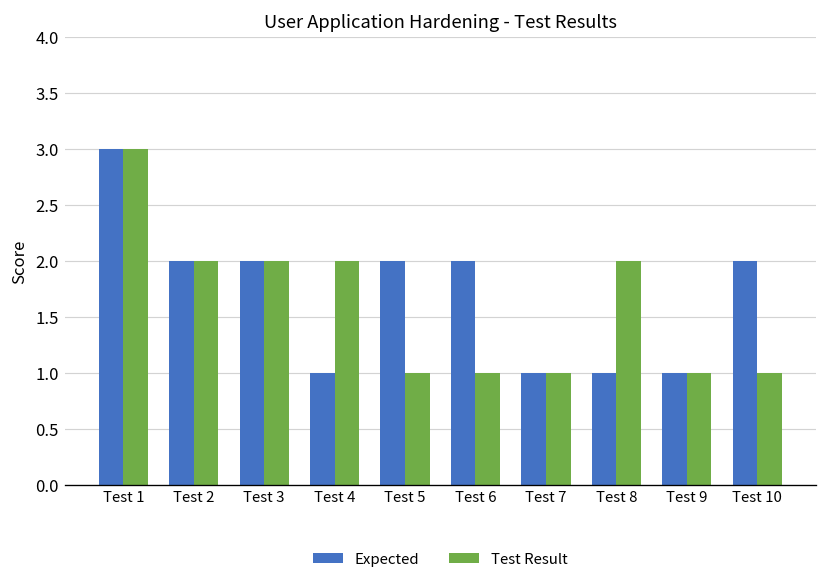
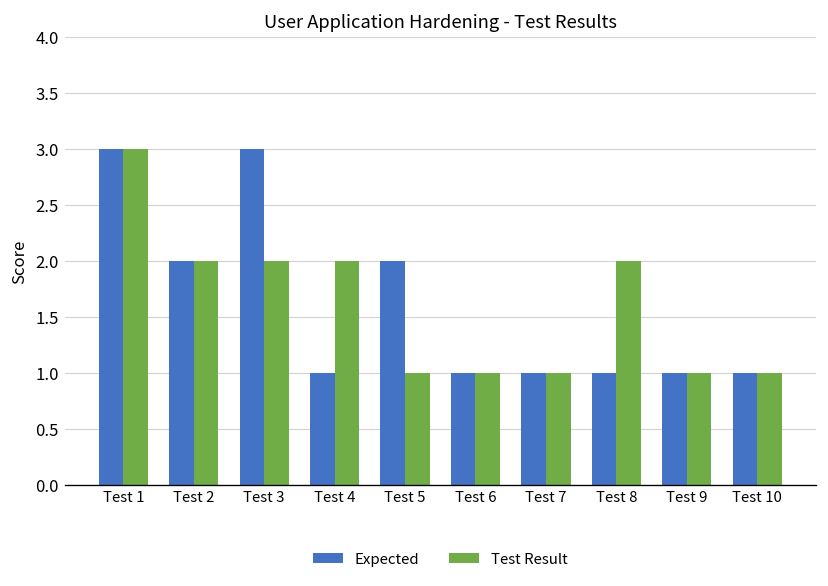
Expected, Test 3: 2 -> 3
Expected, Test 6: 2 -> 1
Expected, Test 10: 2 -> 1
